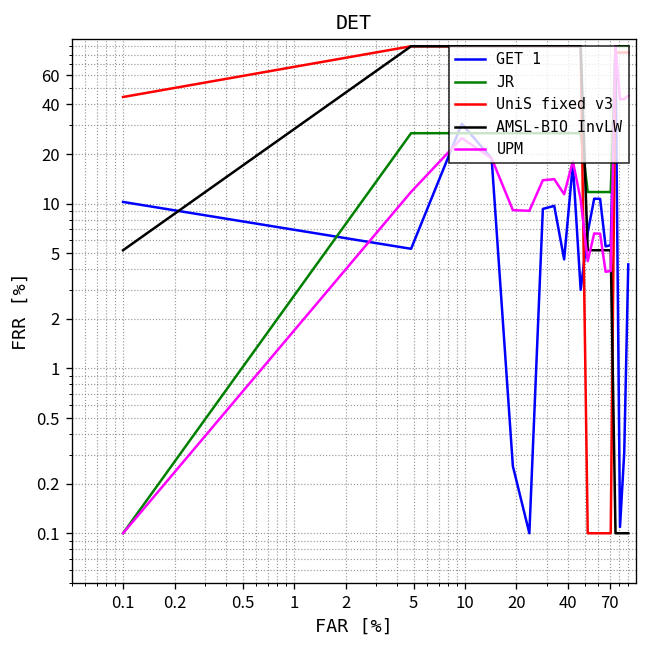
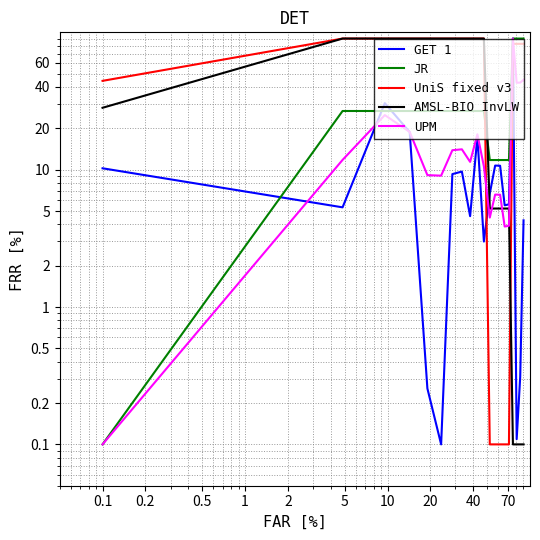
AMSL-BIO InvLW, 0.1: 5.2 -> 28
